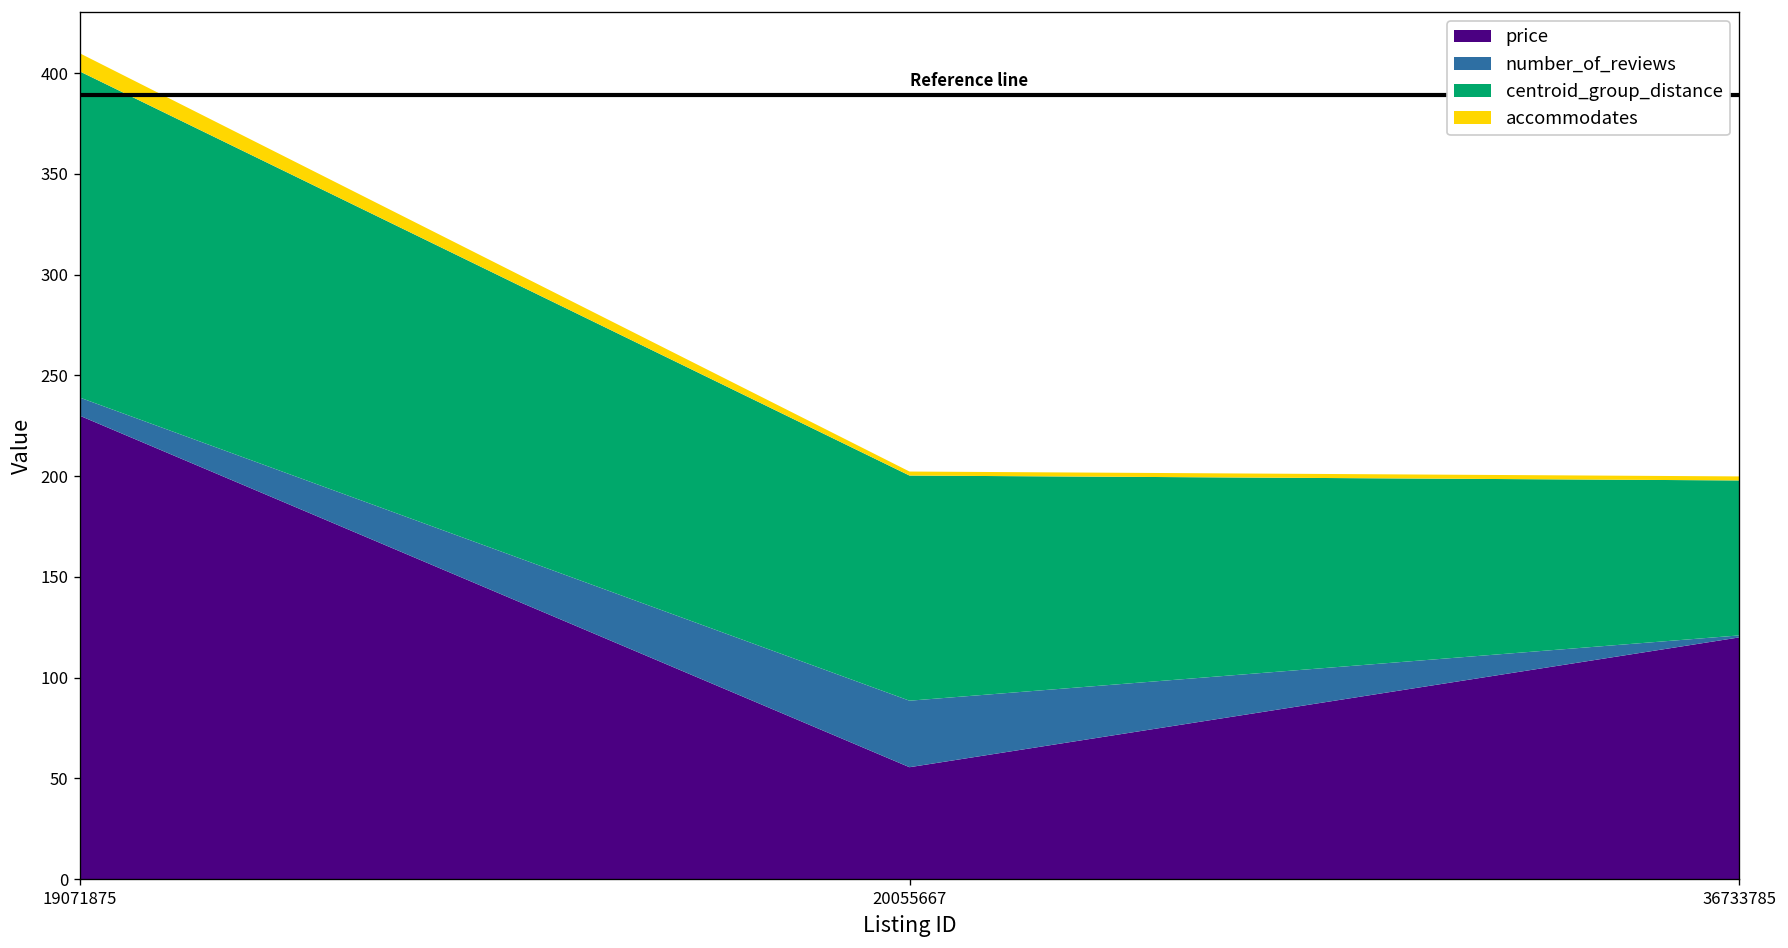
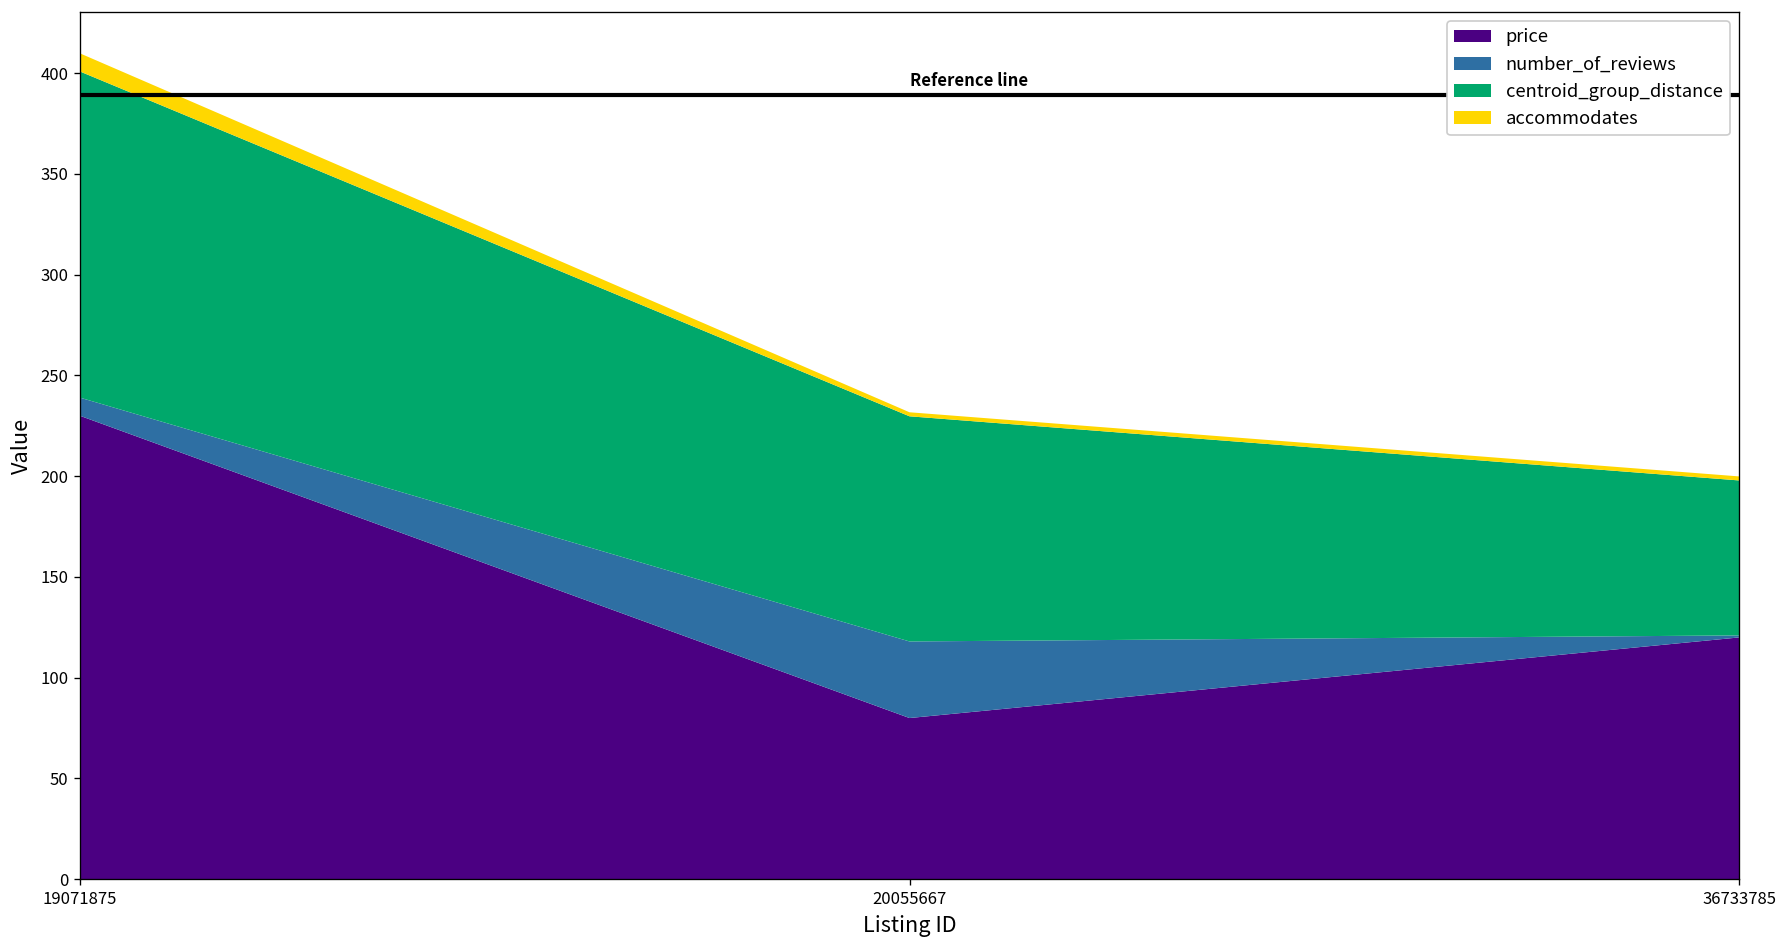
price, 20055667: 56 -> 80
number_of_reviews, 20055667: 33 -> 38
